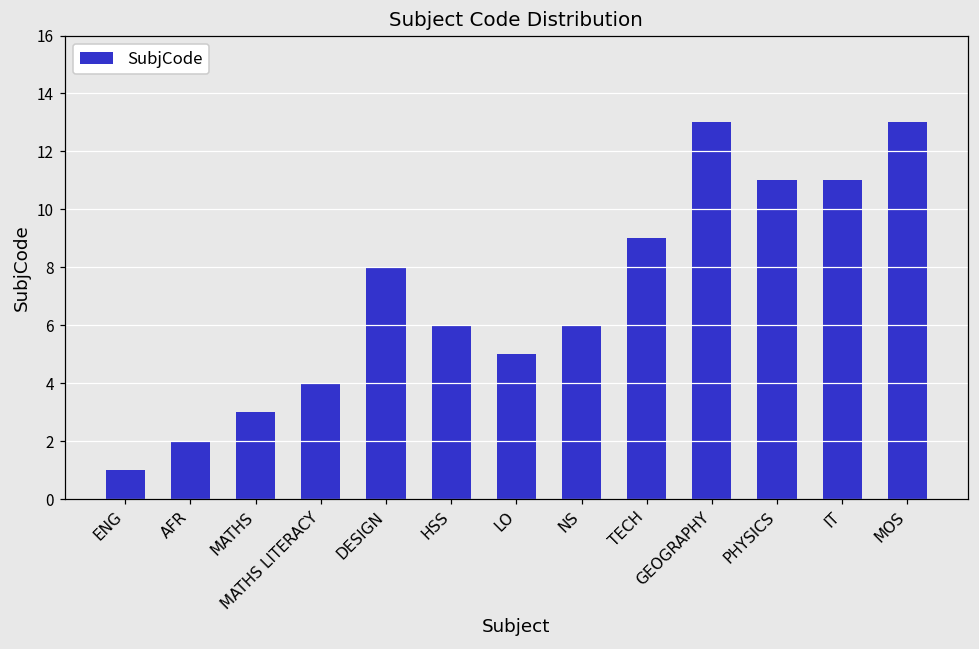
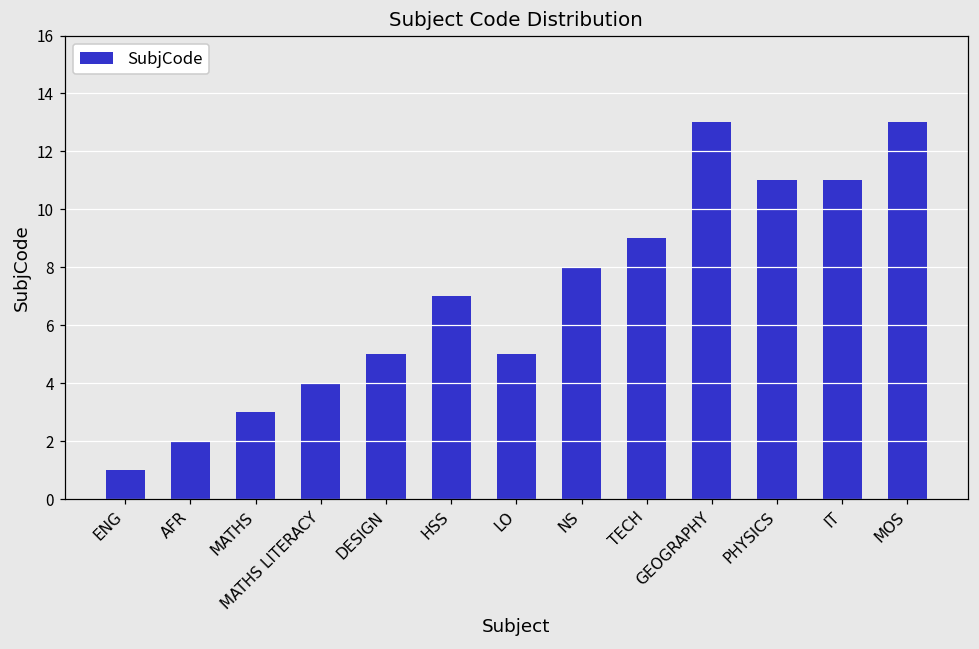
DESIGN: 8 -> 5
HSS: 6 -> 7
NS: 6 -> 8
